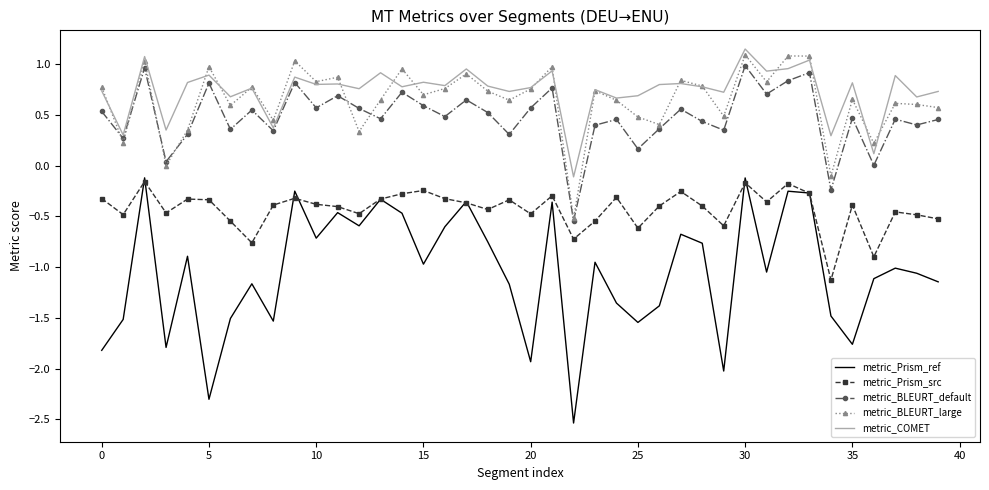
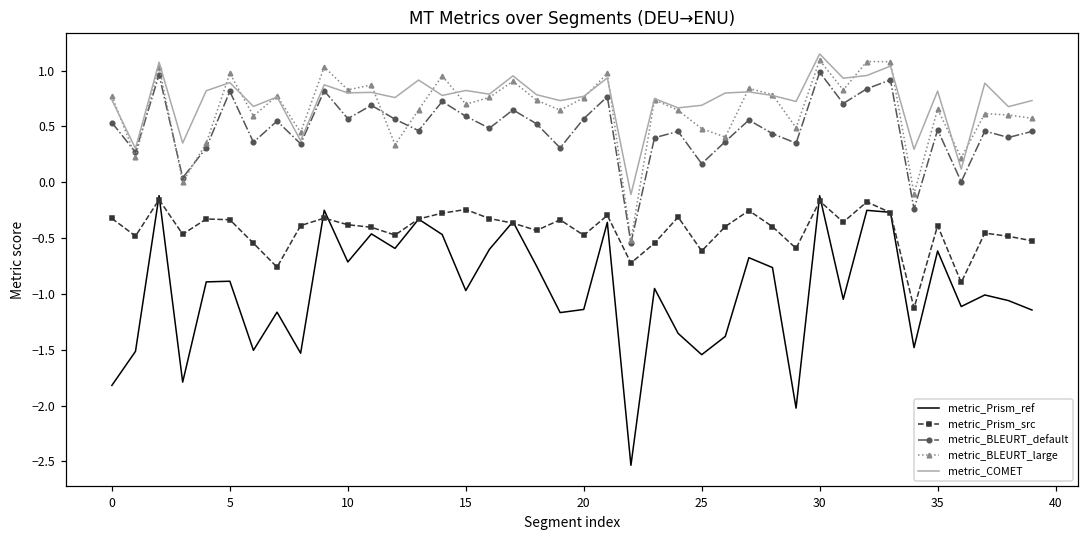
metric_Prism_ref, 5: -2.30 -> -0.89
metric_Prism_ref, 20: -1.93 -> -1.14
metric_Prism_ref, 35: -1.76 -> -0.62
